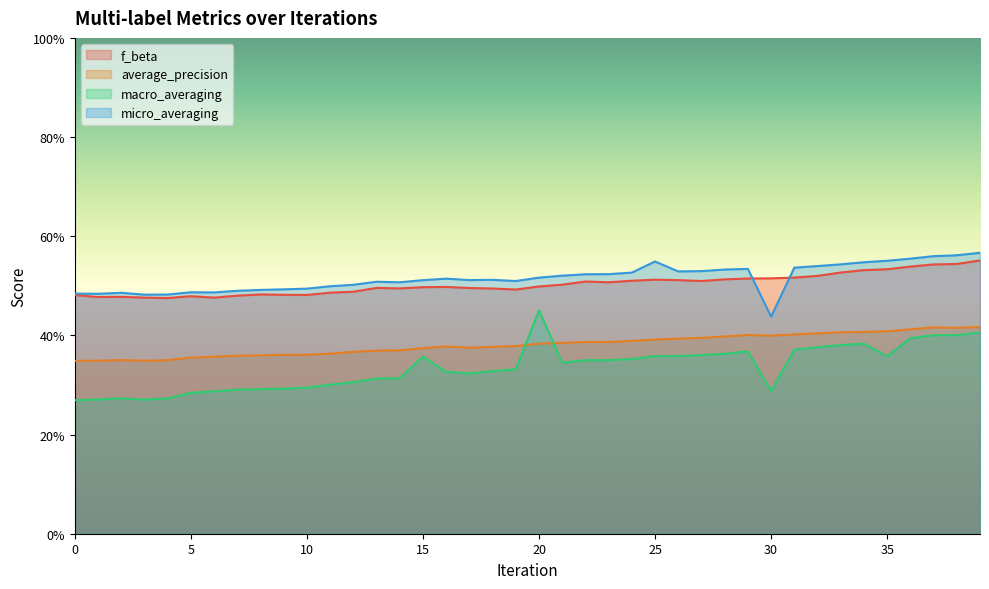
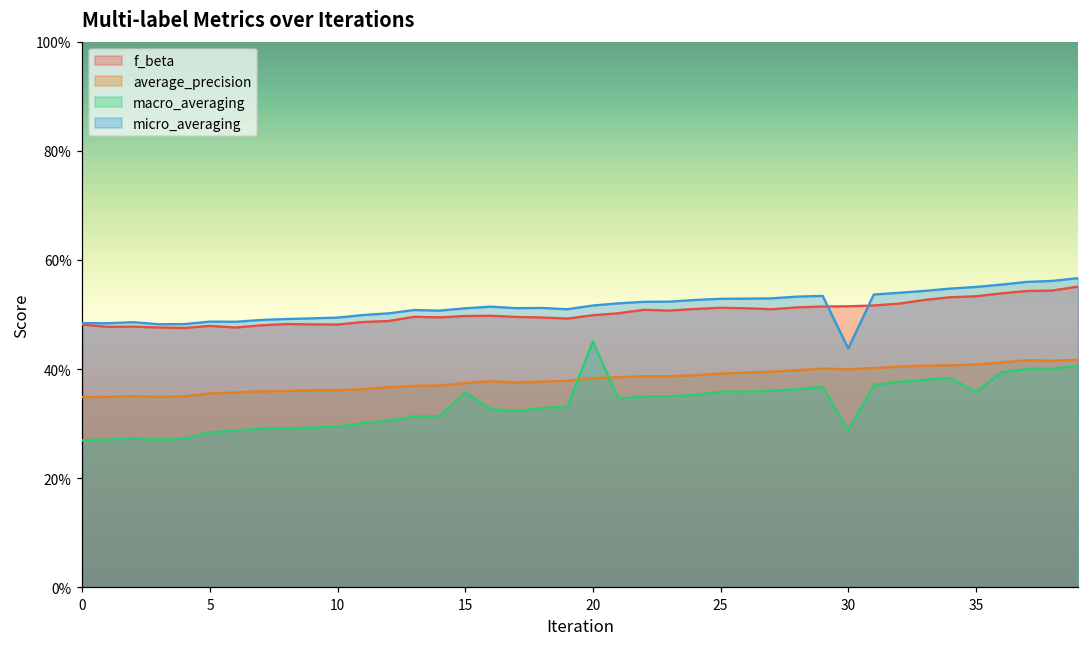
micro_averaging, 25: 55% -> 53%
